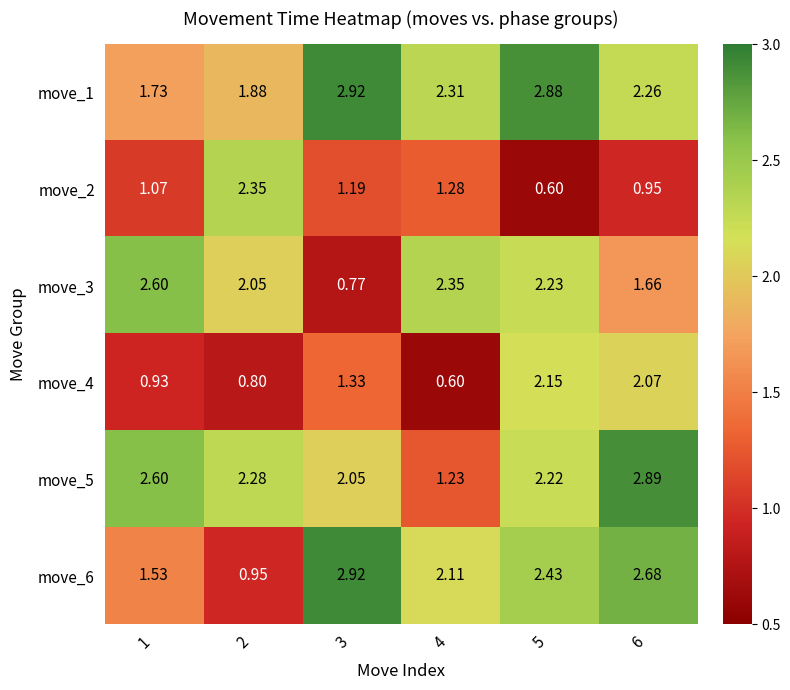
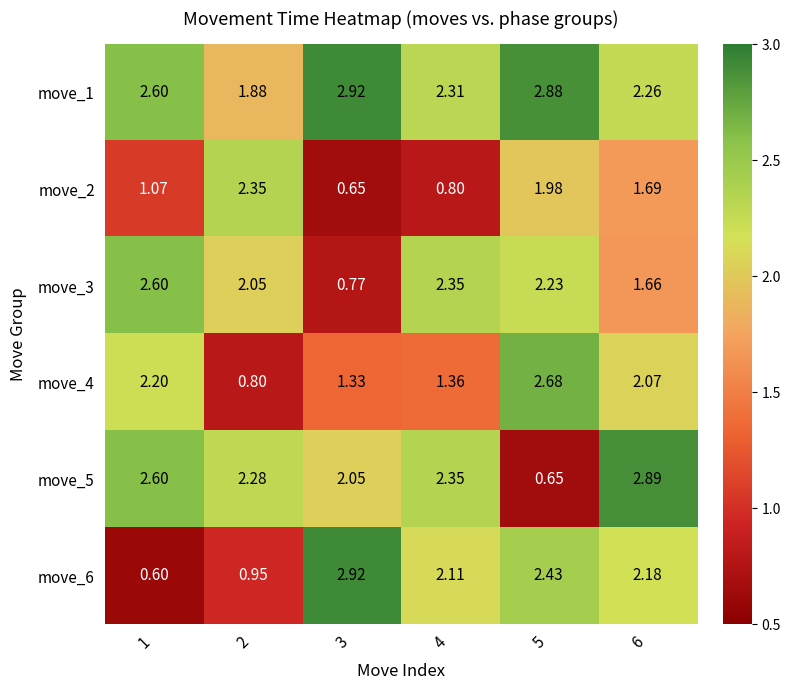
move_1, 1: 1.73 -> 2.60
move_2, 3: 1.19 -> 0.65
move_2, 4: 1.28 -> 0.80
move_2, 5: 0.60 -> 1.98
move_2, 6: 0.95 -> 1.69
move_4, 1: 0.93 -> 2.20
move_4, 4: 0.60 -> 1.36
move_4, 5: 2.15 -> 2.68
move_5, 4: 1.23 -> 2.35
move_5, 5: 2.22 -> 0.65
move_6, 1: 1.53 -> 0.60
move_6, 6: 2.68 -> 2.18
